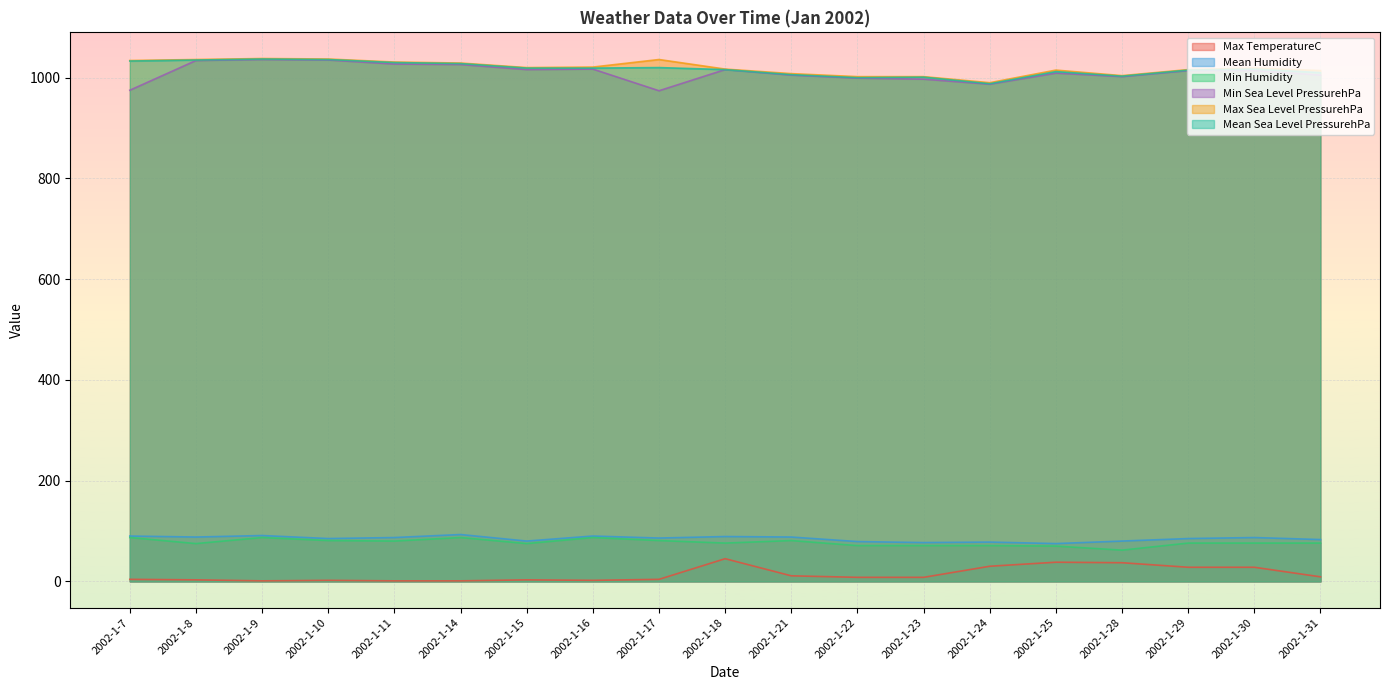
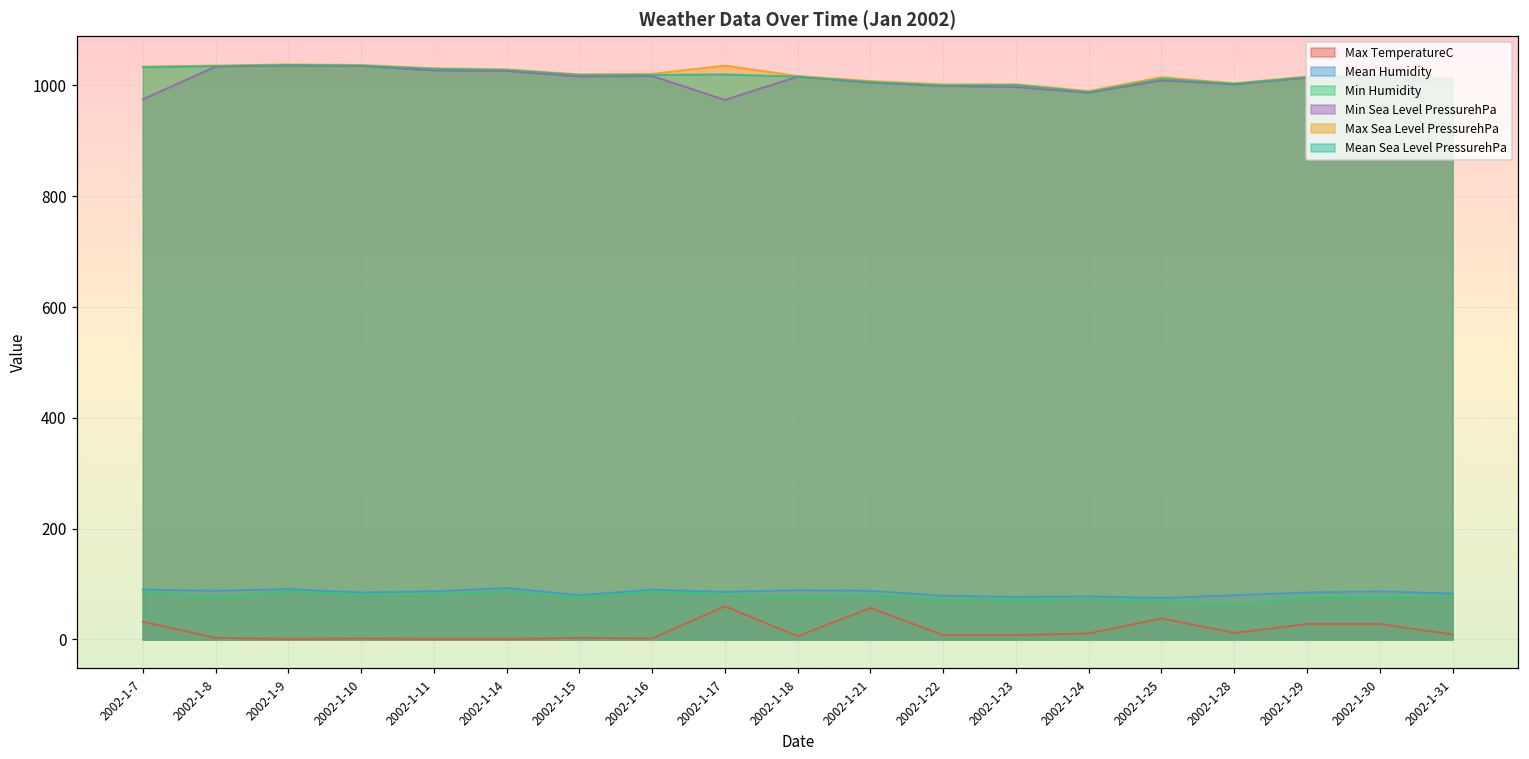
Max TemperatureC, 2002-1-7: 0 -> 30
Max TemperatureC, 2002-1-17: 0 -> 60
Max TemperatureC, 2002-1-18: 50 -> 10
Max TemperatureC, 2002-1-21: 10 -> 60
Max TemperatureC, 2002-1-24: 30 -> 10
Max TemperatureC, 2002-1-28: 40 -> 10
